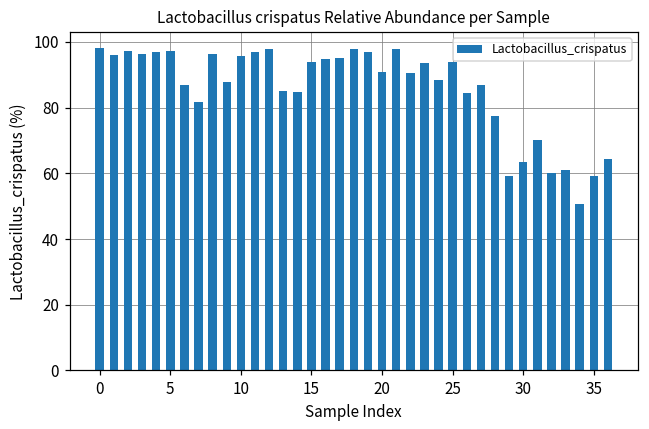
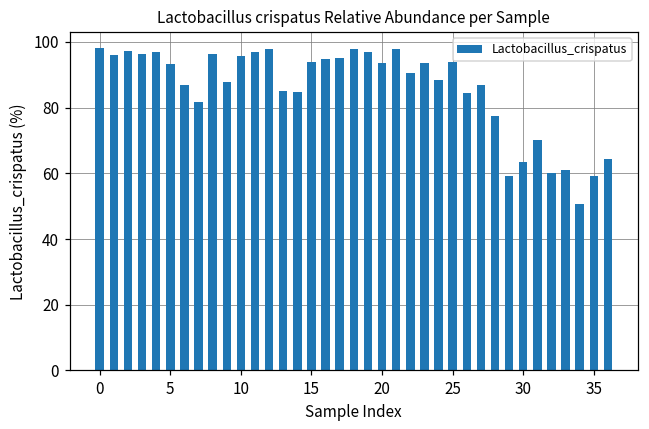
5: 97 -> 93
20: 91 -> 94
